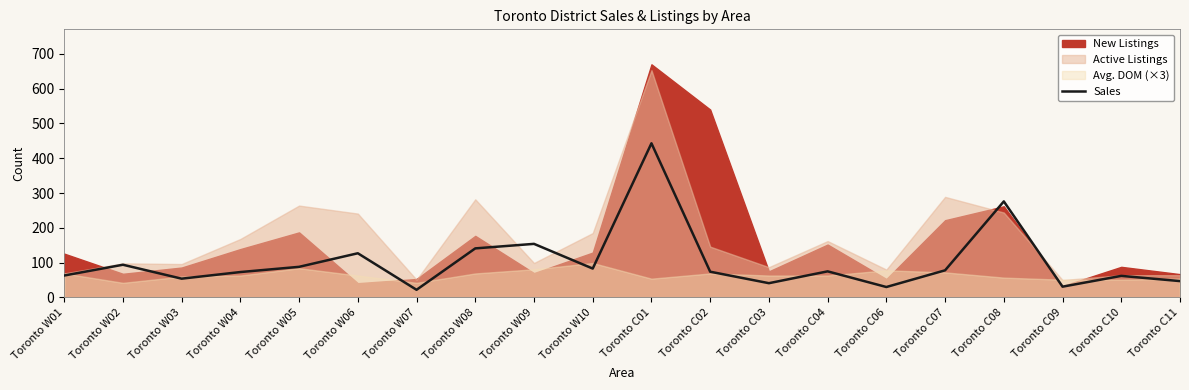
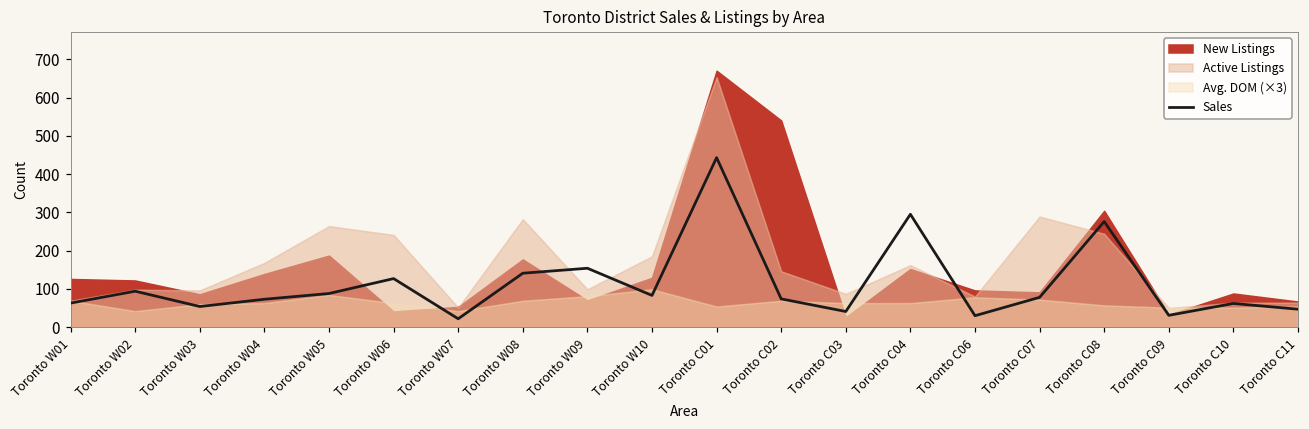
New Listings, Toronto W02: 70 -> 120
New Listings, Toronto C03: 80 -> 30
Sales, Toronto C04: 80 -> 300
New Listings, Toronto C06: 50 -> 100
New Listings, Toronto C07: 220 -> 90
New Listings, Toronto C08: 260 -> 300
